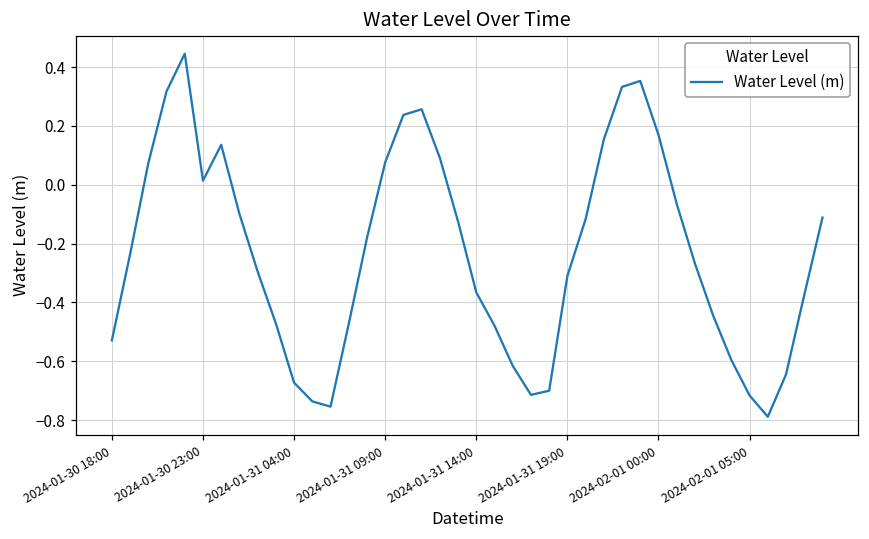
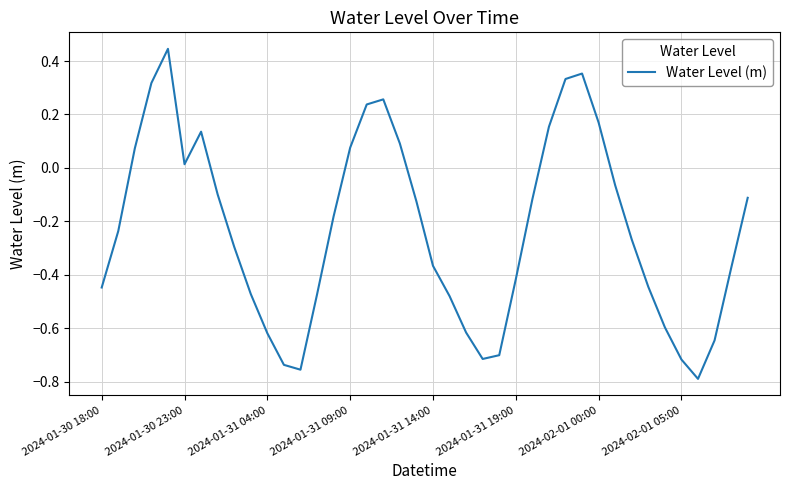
2024-01-30 18:00: -0.53 -> -0.45
2024-01-31 04:00: -0.67 -> -0.62
2024-01-31 19:00: -0.31 -> -0.42
